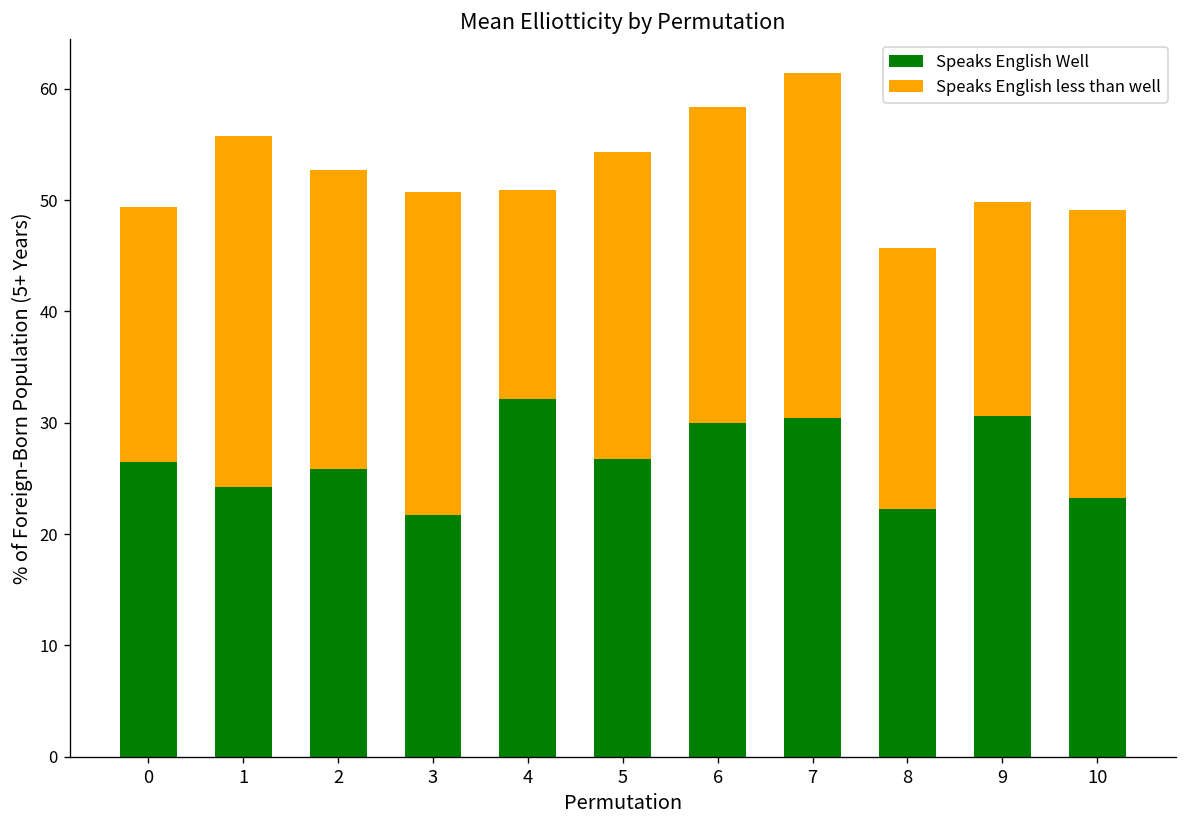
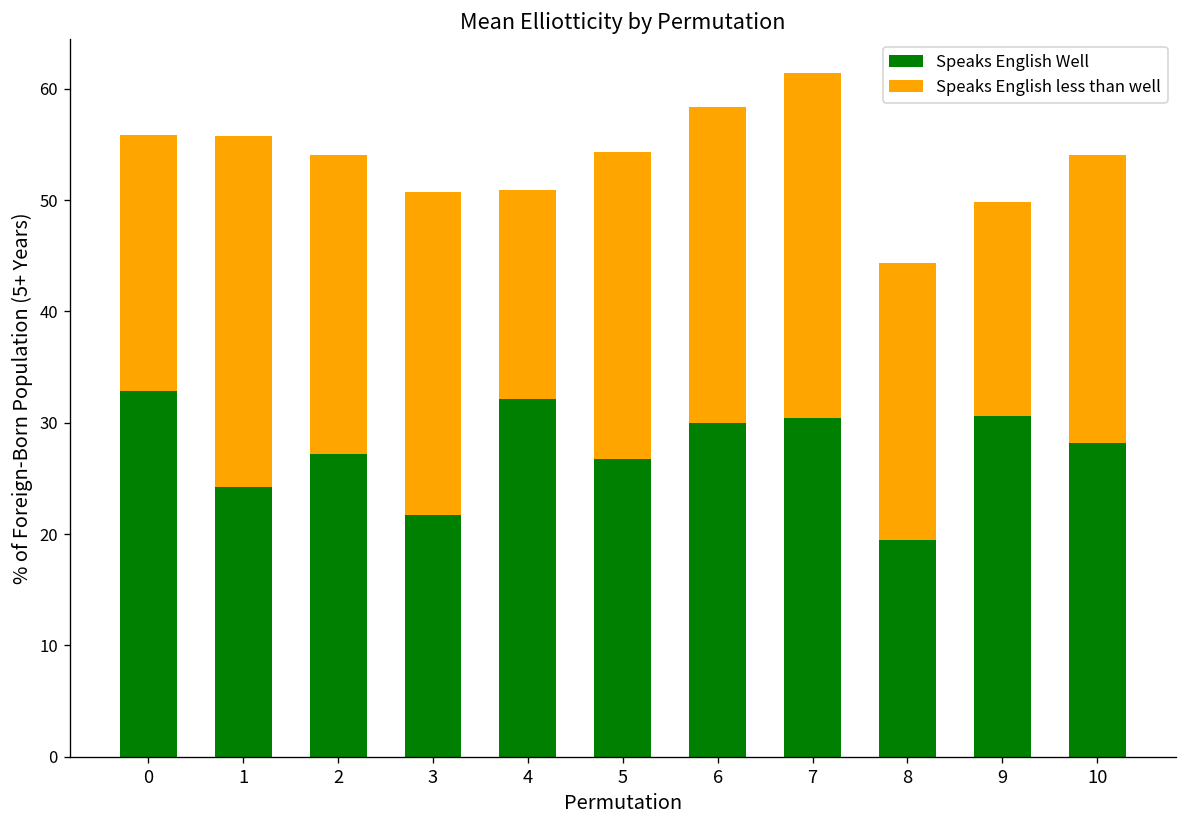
Speaks English Well, 0: 26 -> 33
Speaks English Well, 2: 26 -> 27
Speaks English Well, 8: 22 -> 19
Speaks English less than well, 8: 23 -> 25
Speaks English Well, 10: 23 -> 28
